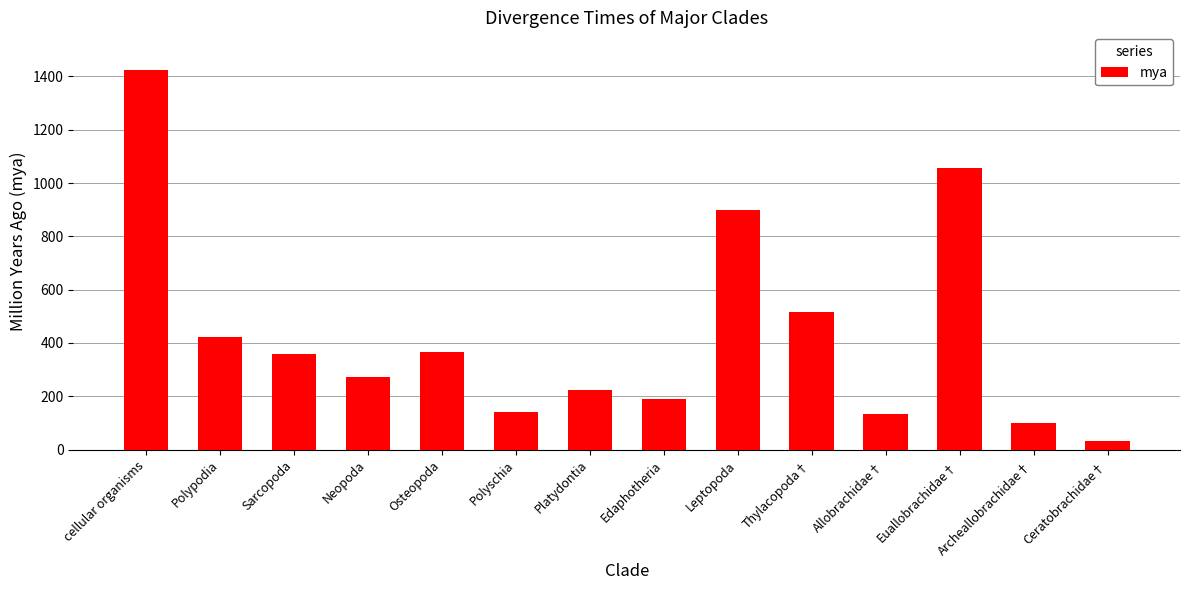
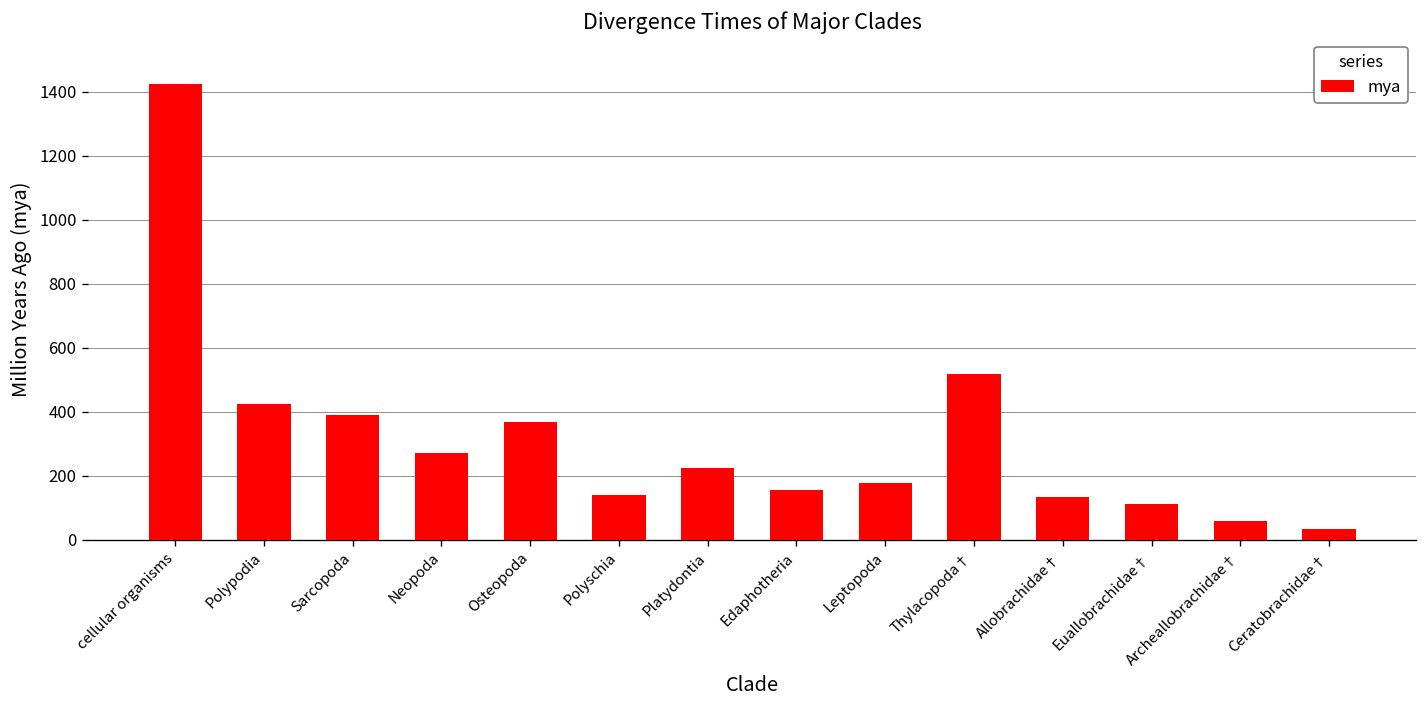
Sarcopoda: 360 -> 390
Edaphotheria: 190 -> 160
Leptopoda: 900 -> 180
Euallobrachidae†: 1060 -> 110
Archeallobrachidae†: 100 -> 60
